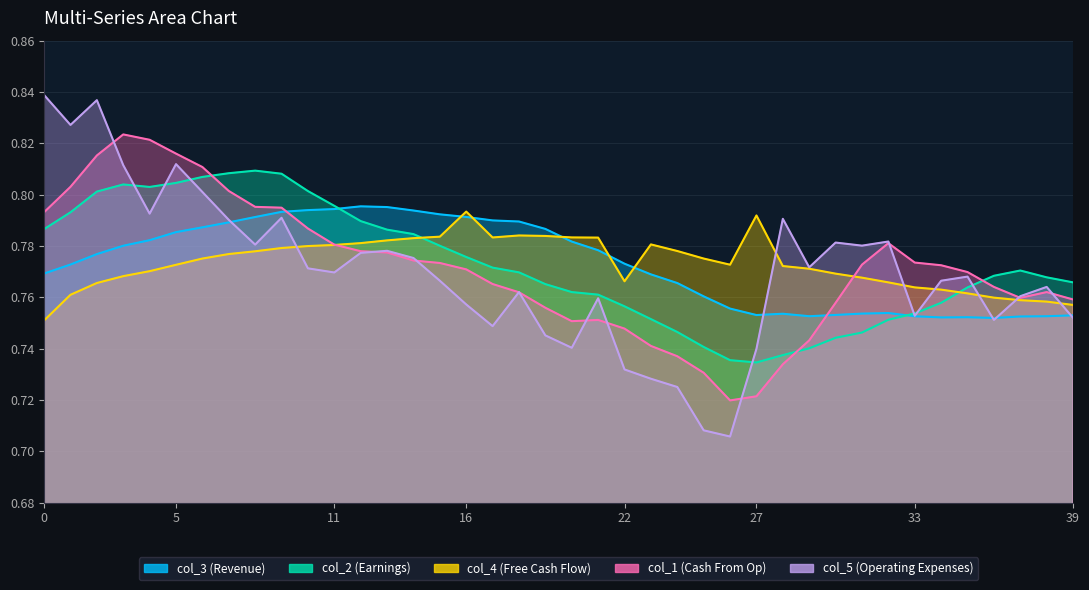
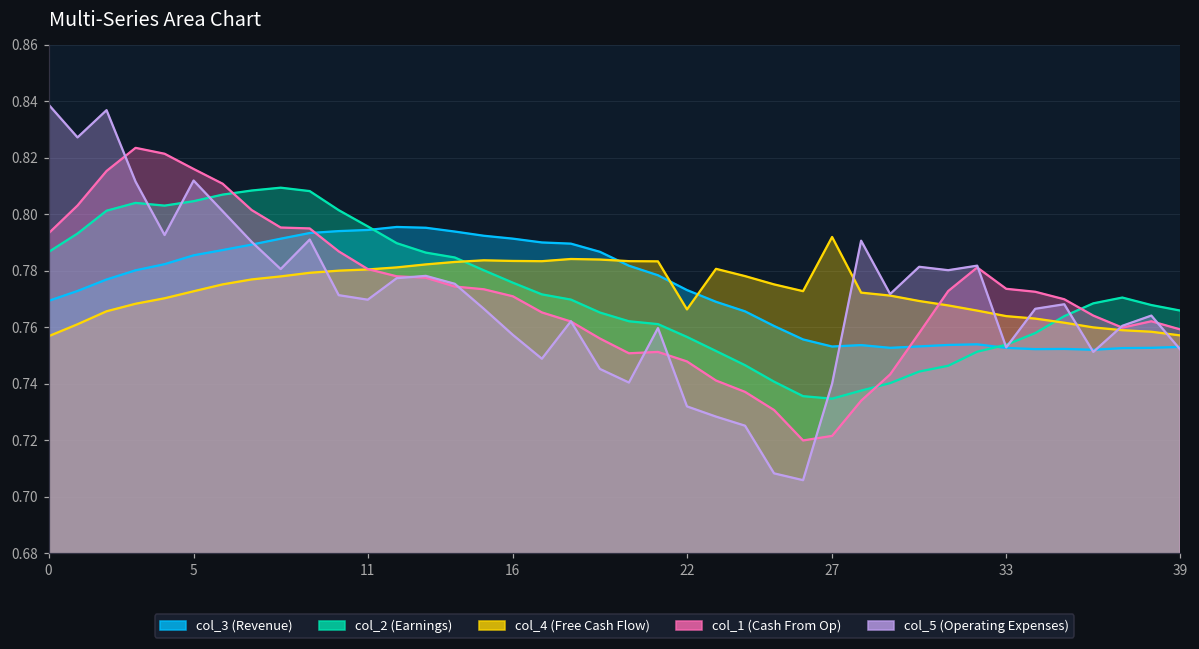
col_4 (Free Cash Flow), 0: 0.751 -> 0.757
col_4 (Free Cash Flow), 16: 0.793 -> 0.783
